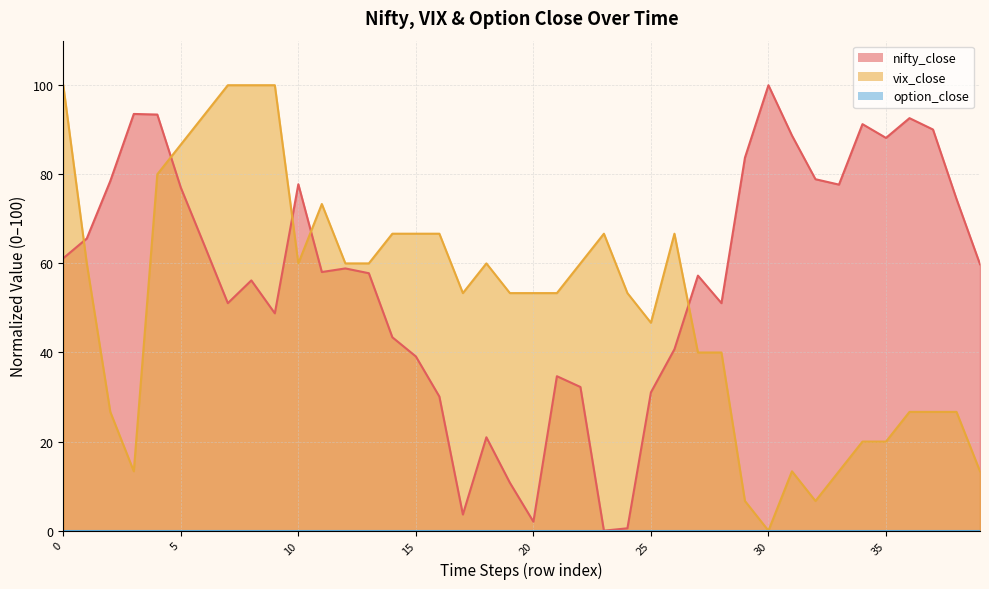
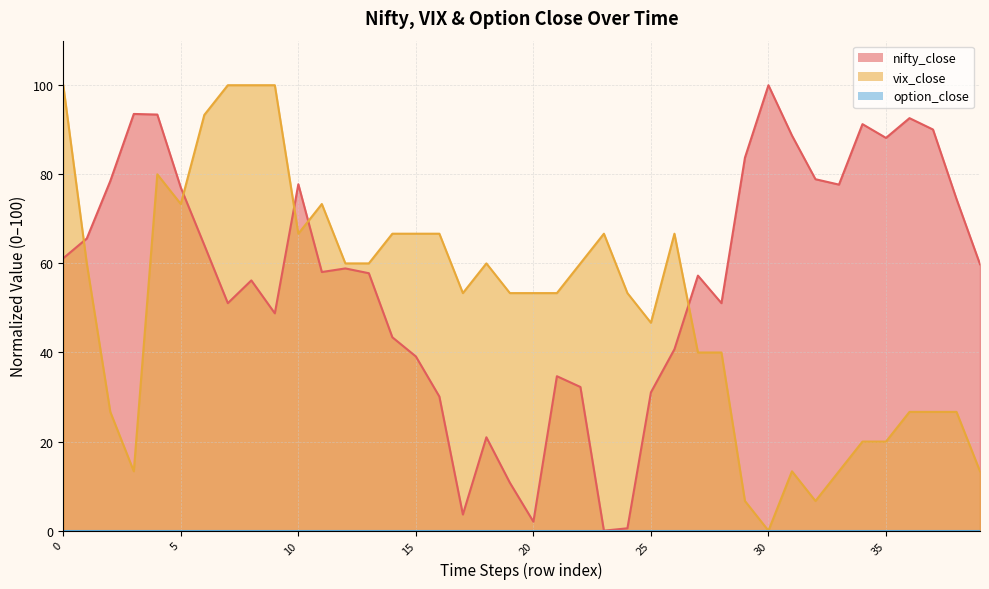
vix_close, 5: 87 -> 73
vix_close, 10: 60 -> 67
